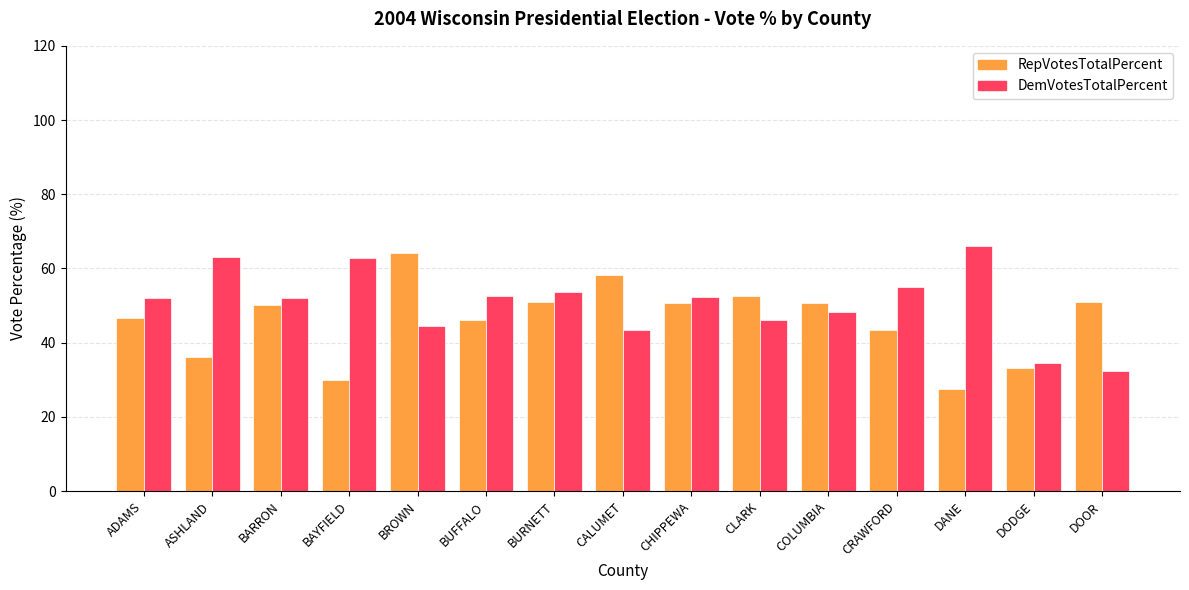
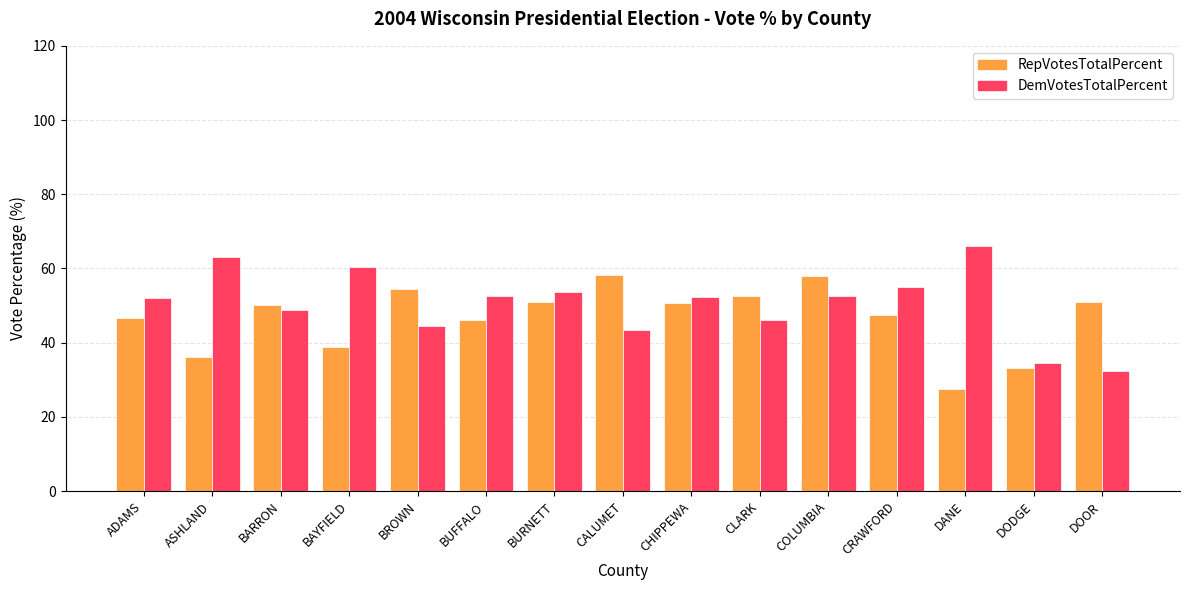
DemVotesTotalPercent, BARRON: 52 -> 49
RepVotesTotalPercent, BAYFIELD: 30 -> 39
DemVotesTotalPercent, BAYFIELD: 63 -> 60
RepVotesTotalPercent, BROWN: 64 -> 54
RepVotesTotalPercent, COLUMBIA: 51 -> 58
DemVotesTotalPercent, COLUMBIA: 48 -> 52
RepVotesTotalPercent, CRAWFORD: 44 -> 47
